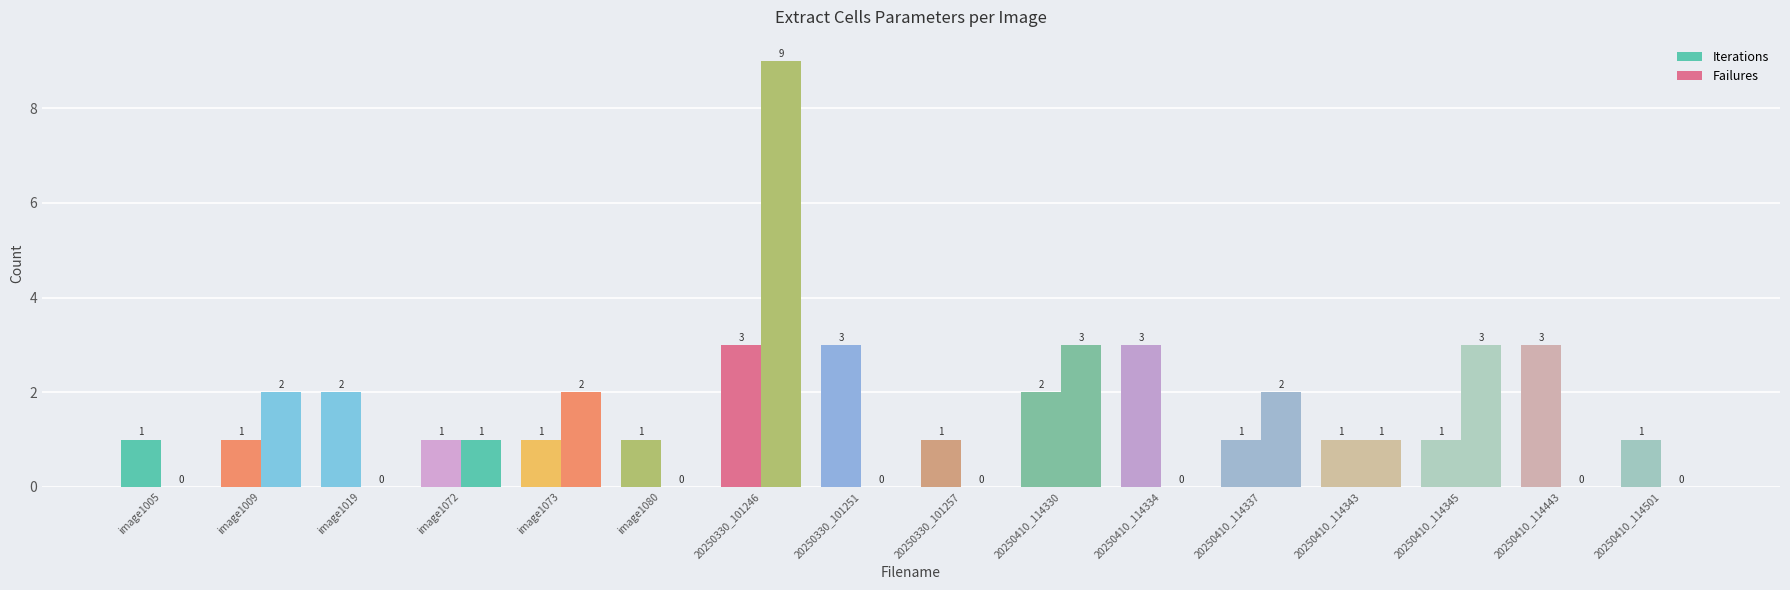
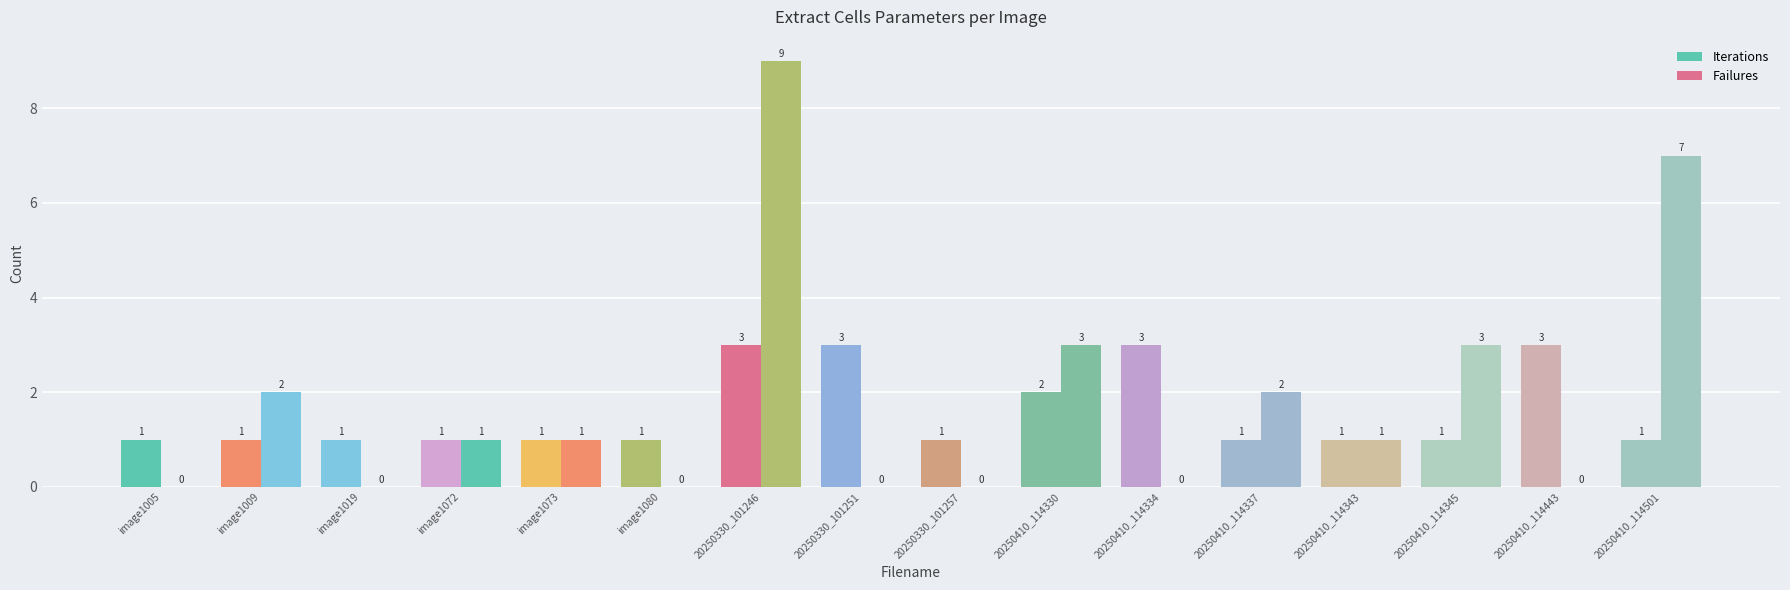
Iterations, image1019: 2 -> 1
Failures, image1073: 2 -> 1
Failures, 20250410_114501: 0 -> 7
